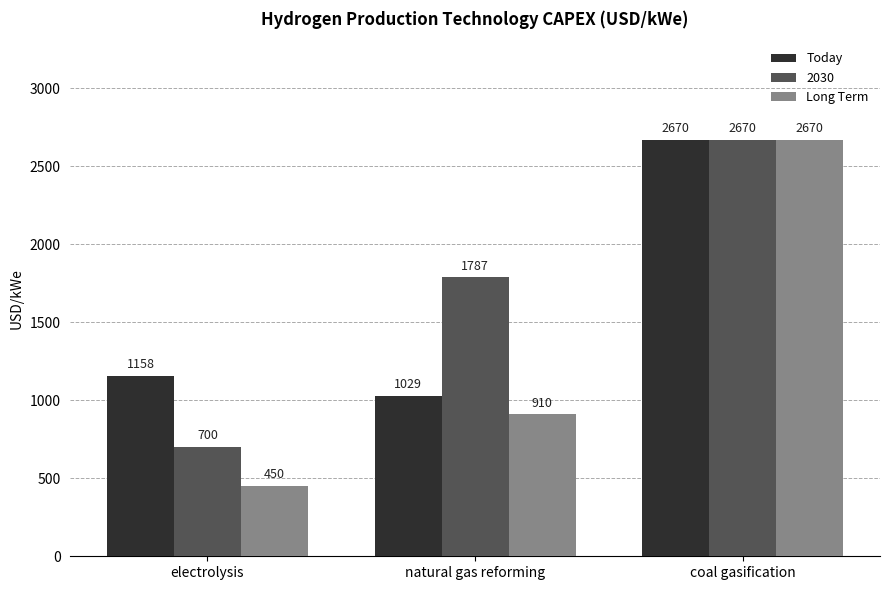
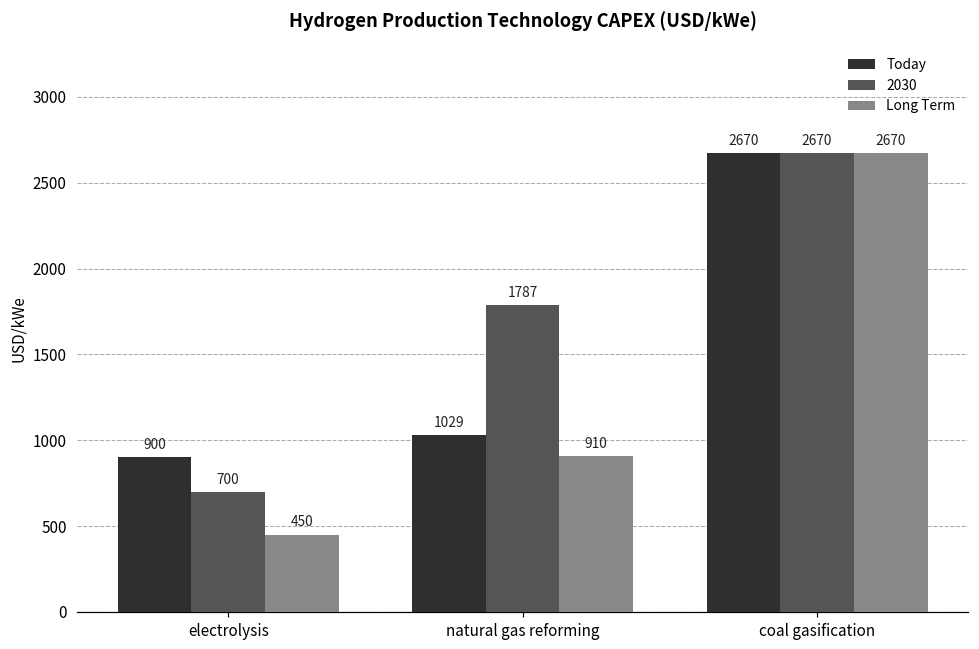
Today, electrolysis: 1158 -> 900
